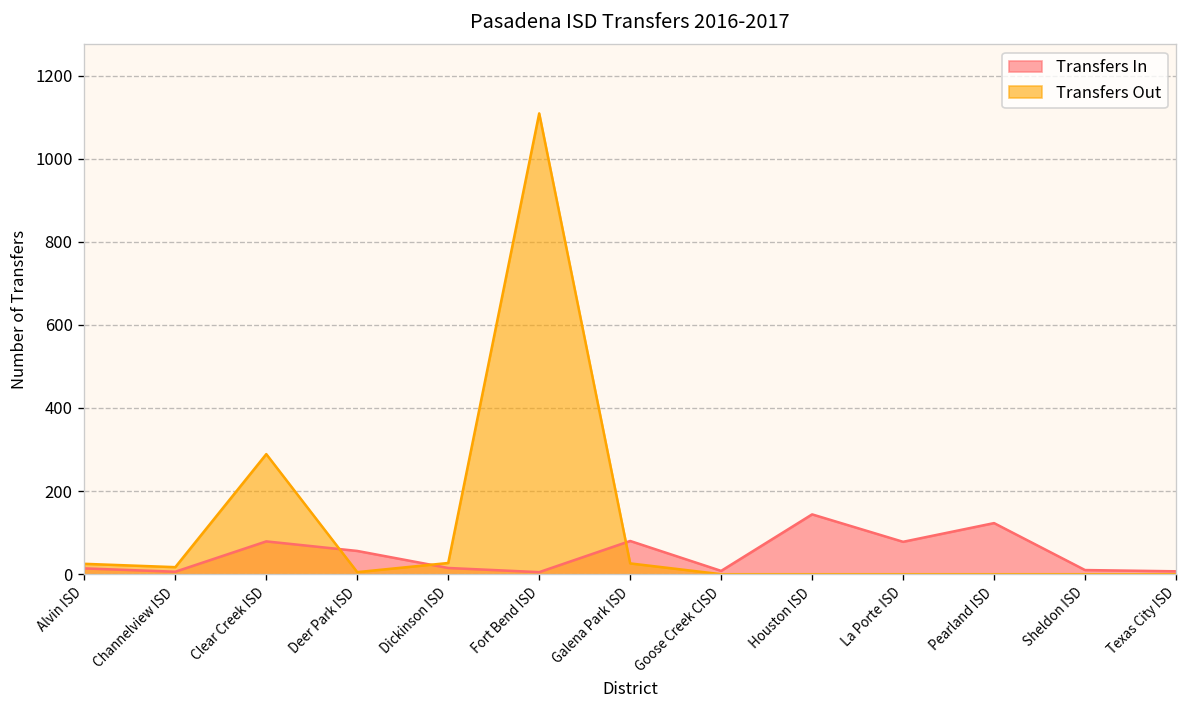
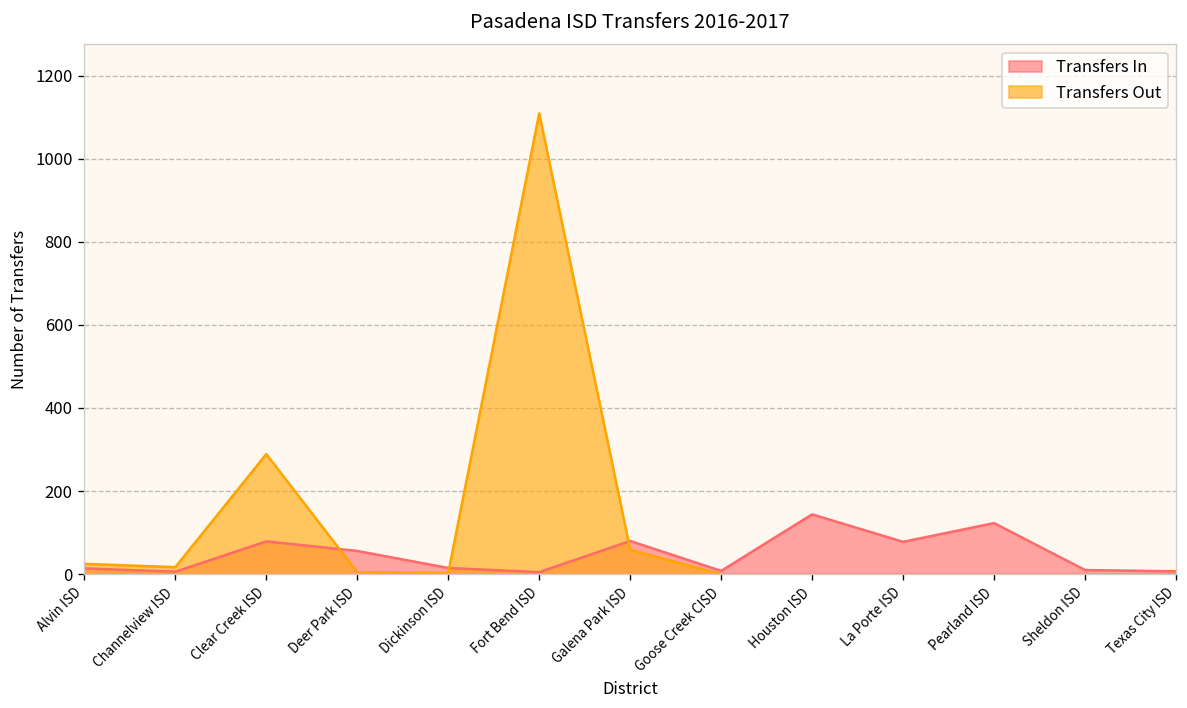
Transfers Out, Dickinson ISD: 30 -> 0
Transfers Out, Galena Park ISD: 30 -> 60
